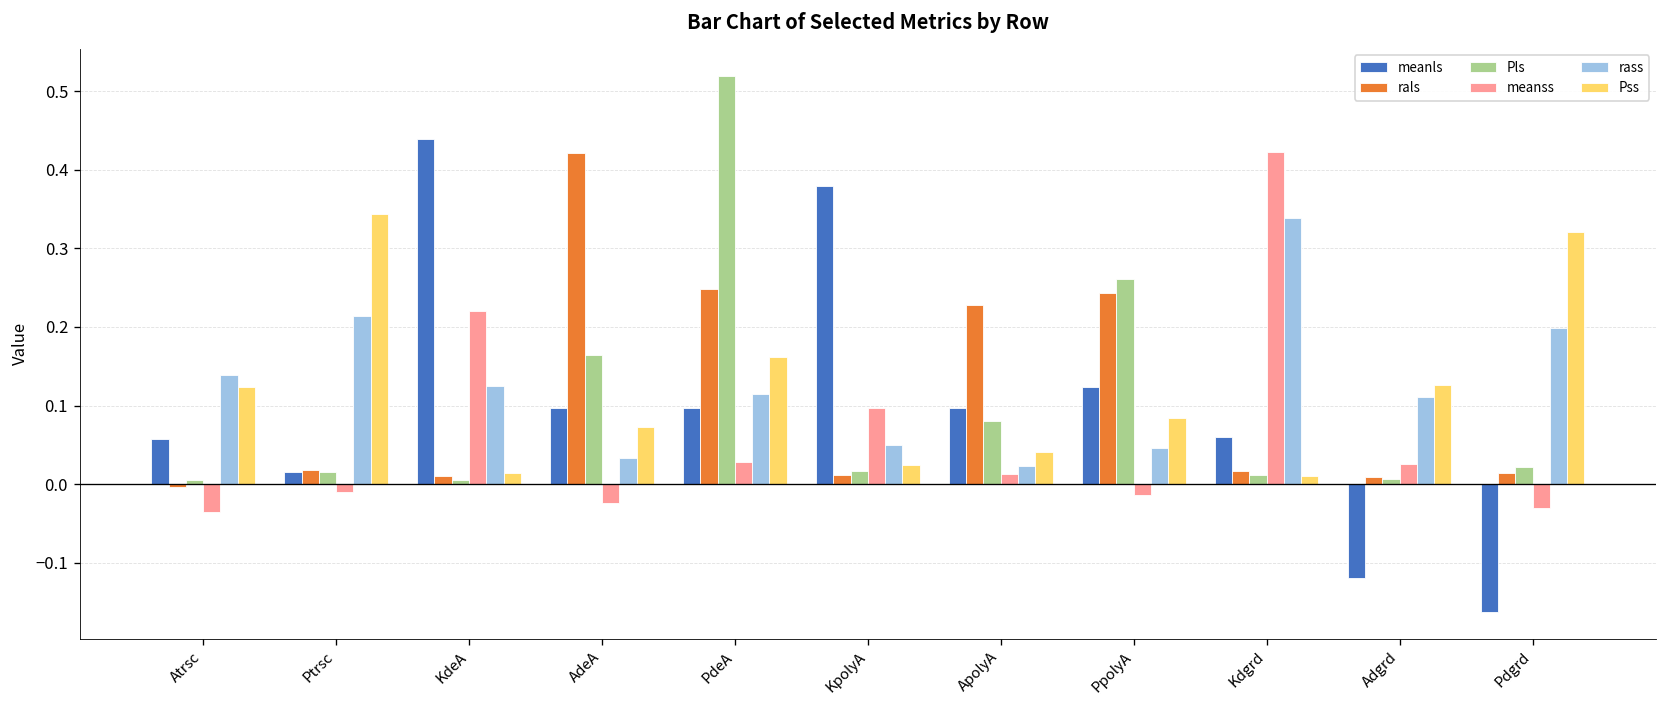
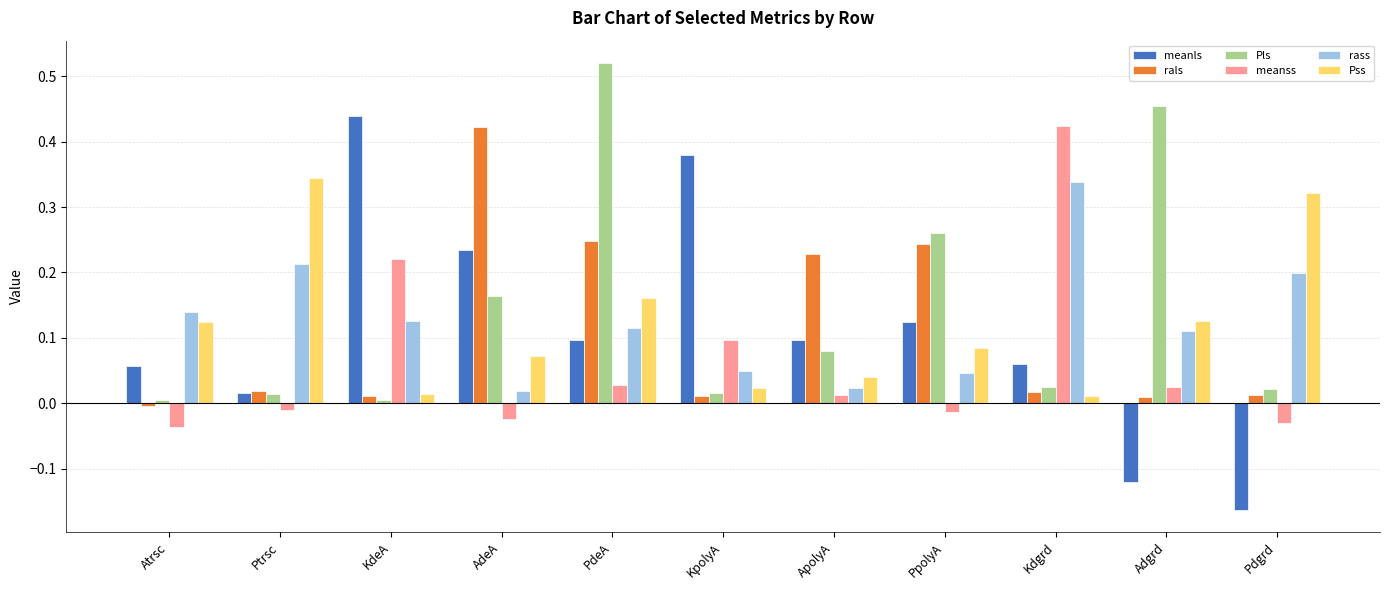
meanls, AdeA: 0.10 -> 0.23
rass, AdeA: 0.03 -> 0.02
Pls, Kdgrd: 0.01 -> 0.03
Pls, Adgrd: 0.01 -> 0.45
